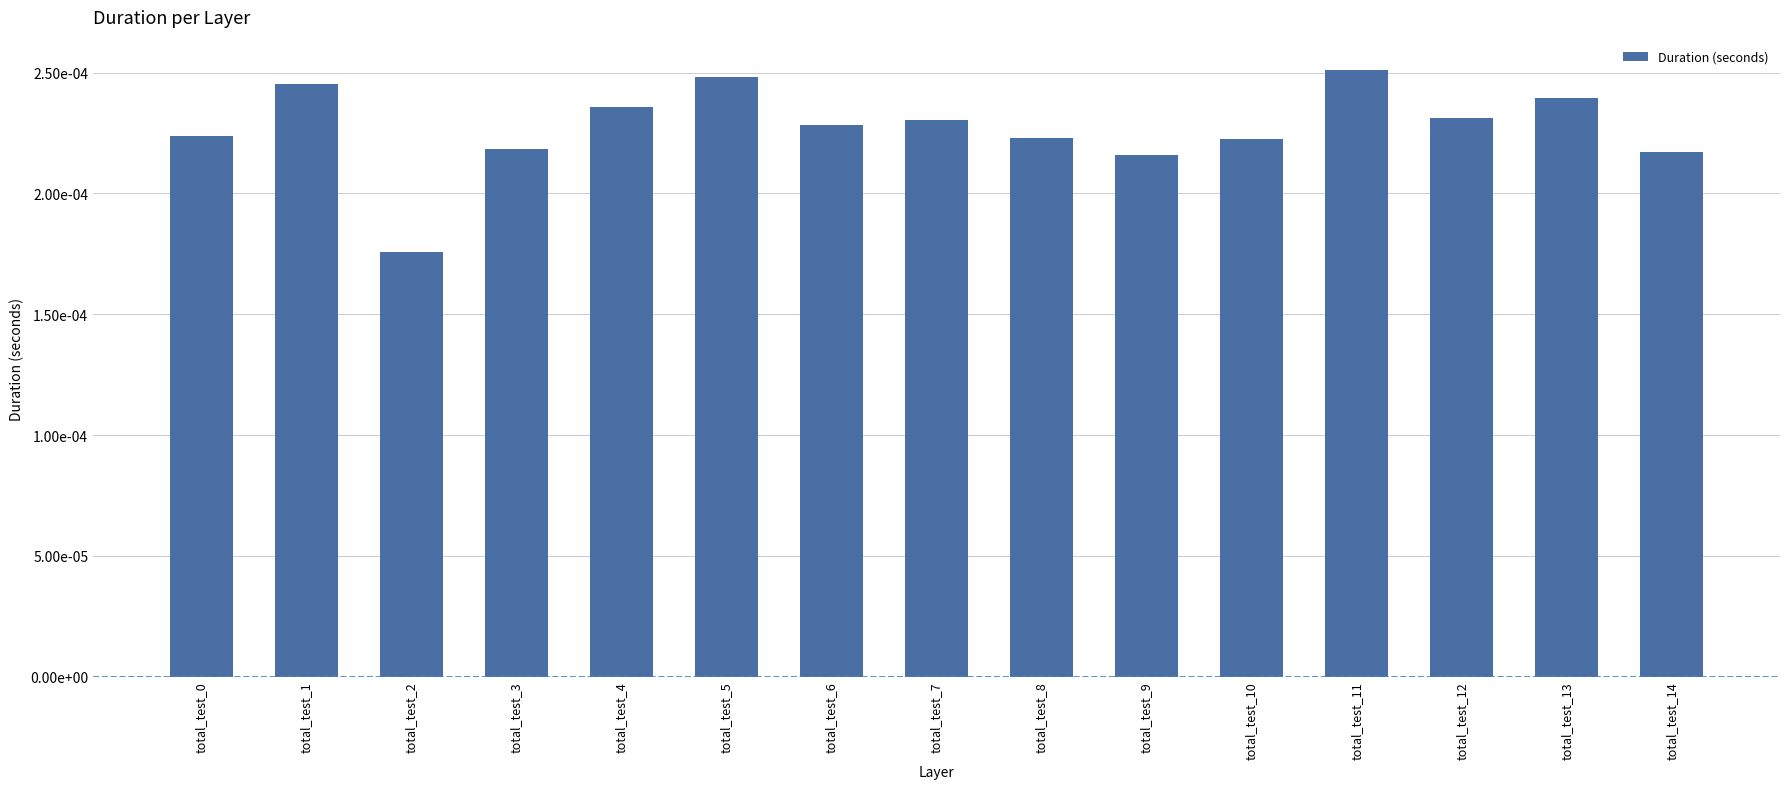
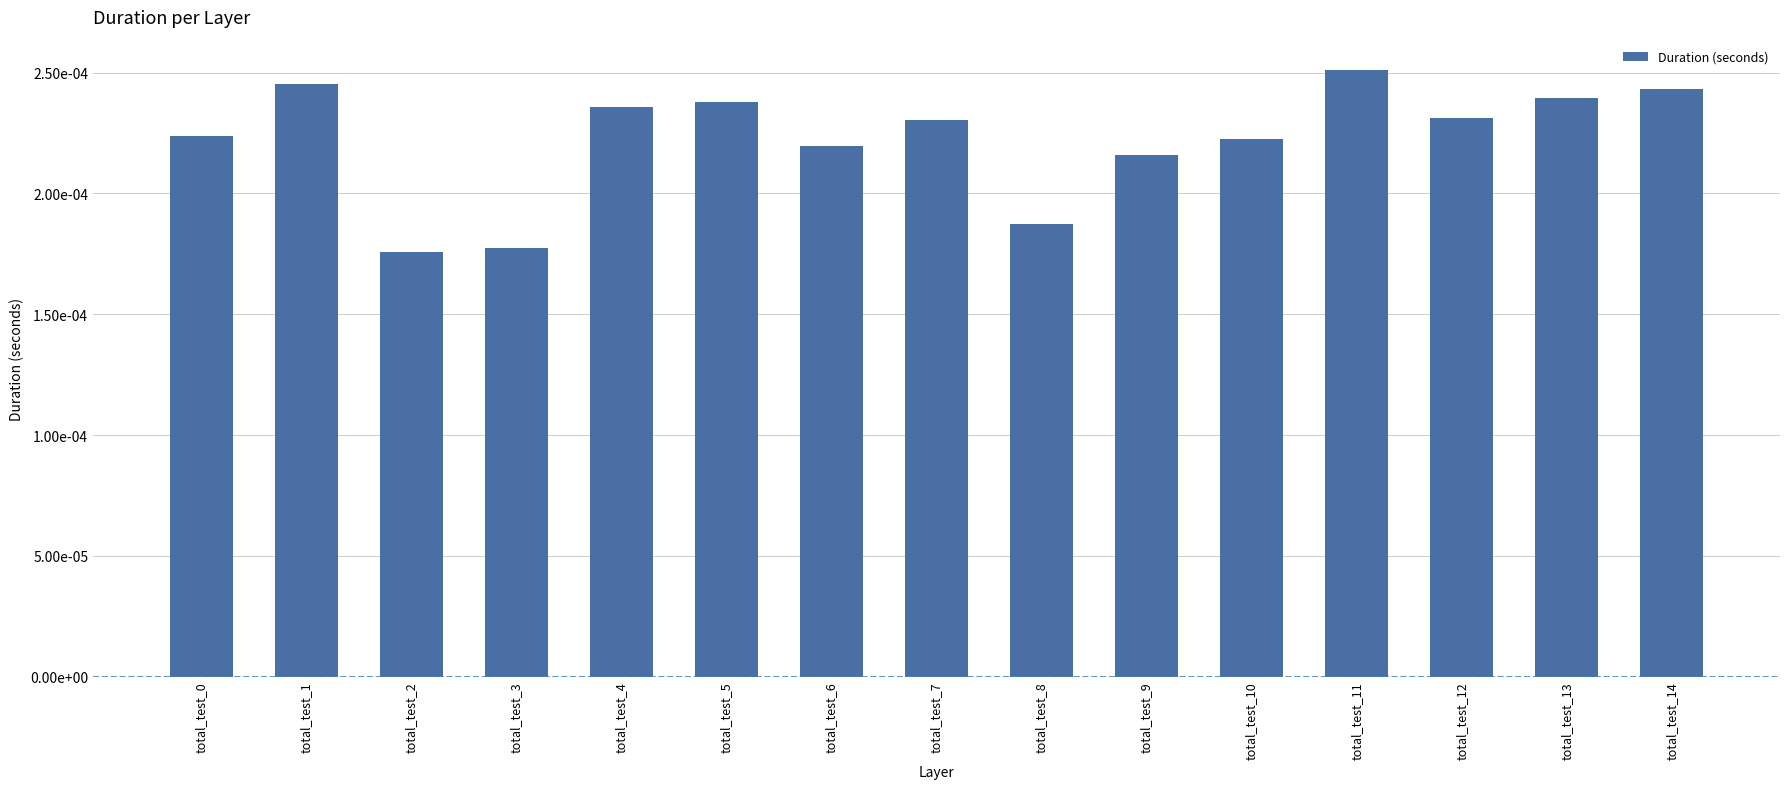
total_test_3: 0.000219 -> 0.000177
total_test_5: 0.000248 -> 0.000238
total_test_6: 0.000228 -> 0.000220
total_test_8: 0.000223 -> 0.000188
total_test_14: 0.000217 -> 0.000243
